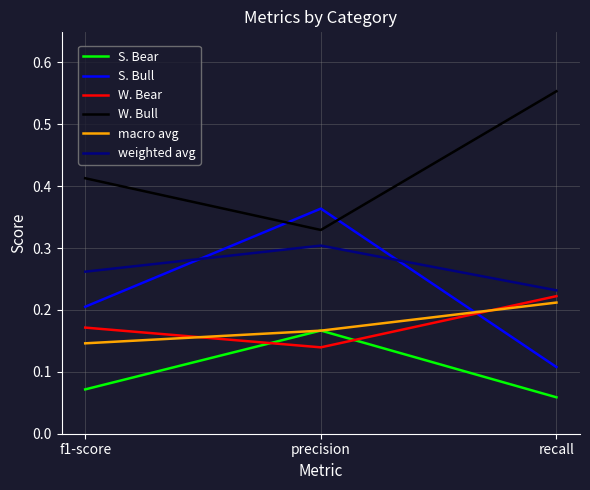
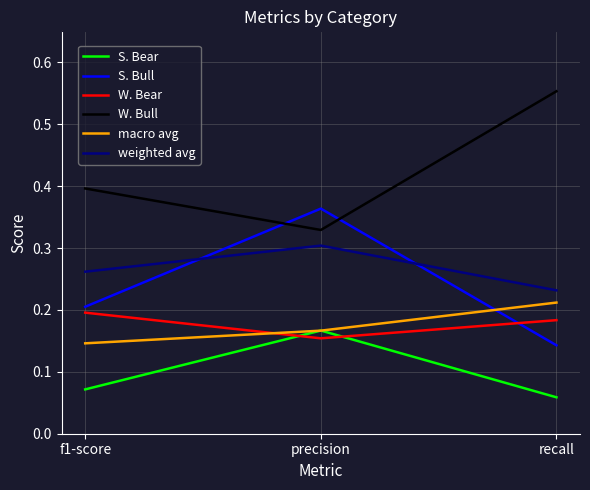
W. Bear, f1-score: 0.17 -> 0.20
W. Bull, f1-score: 0.41 -> 0.40
W. Bear, precision: 0.14 -> 0.15
S. Bull, recall: 0.11 -> 0.14
W. Bear, recall: 0.22 -> 0.18
